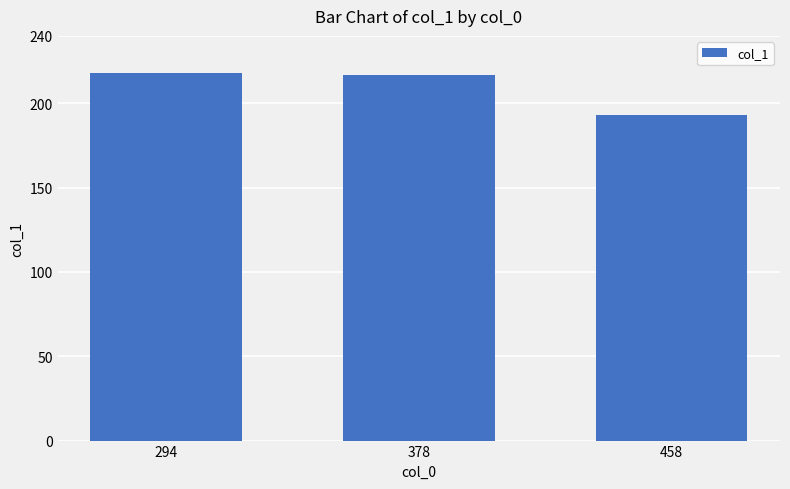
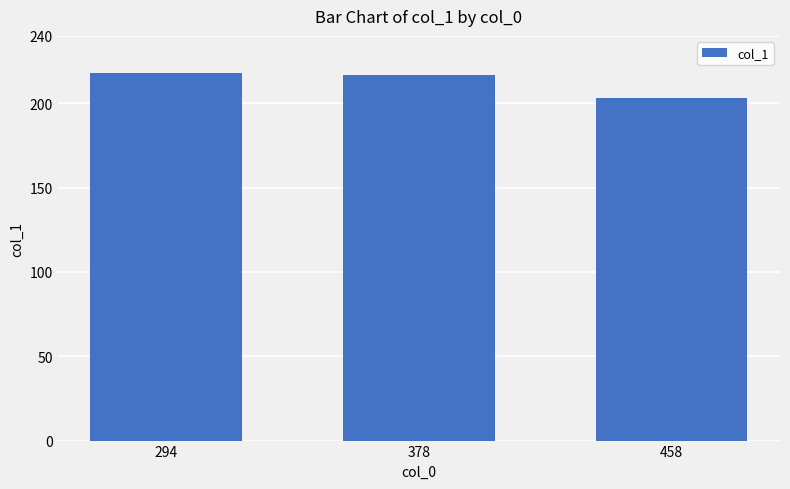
458: 193 -> 203
